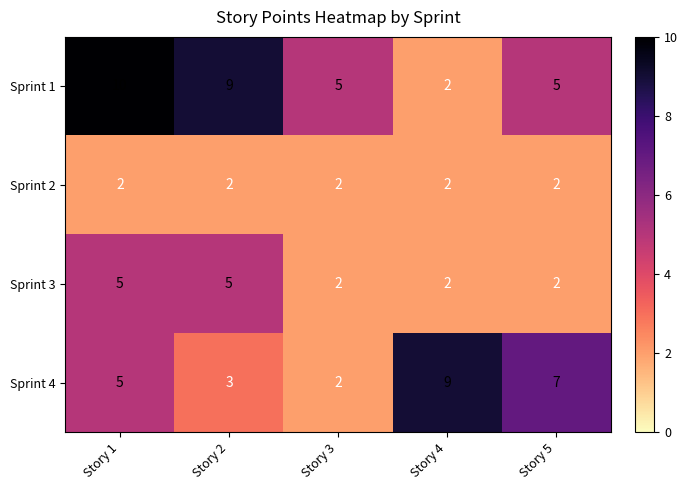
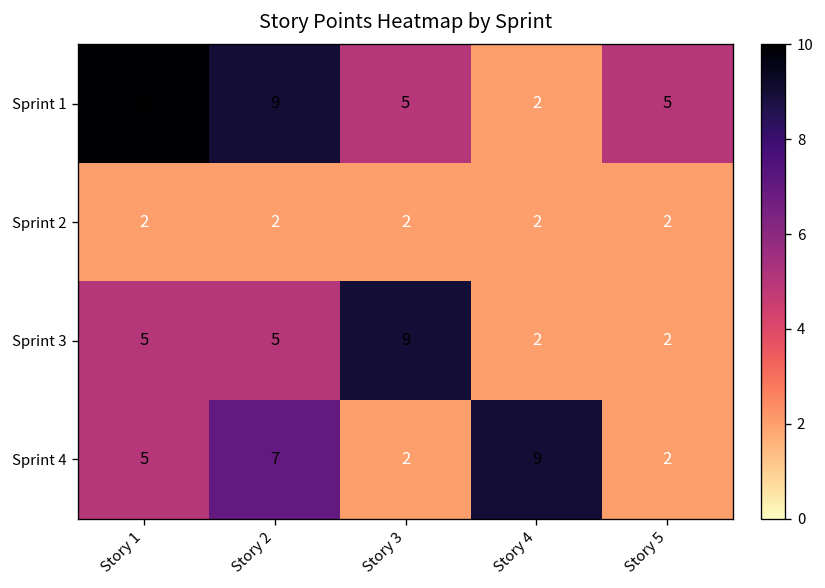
Sprint 3, Story 3: 2 -> 9
Sprint 4, Story 2: 3 -> 7
Sprint 4, Story 5: 7 -> 2
